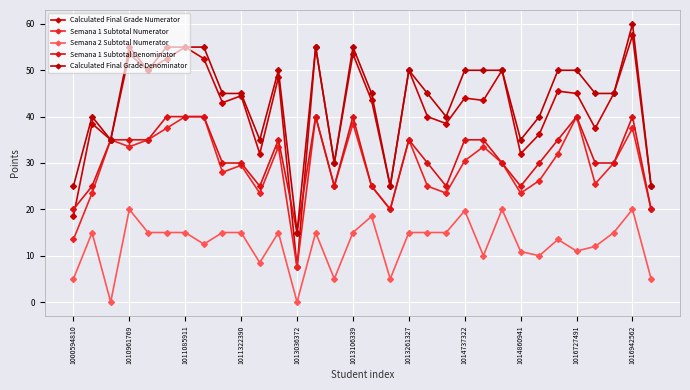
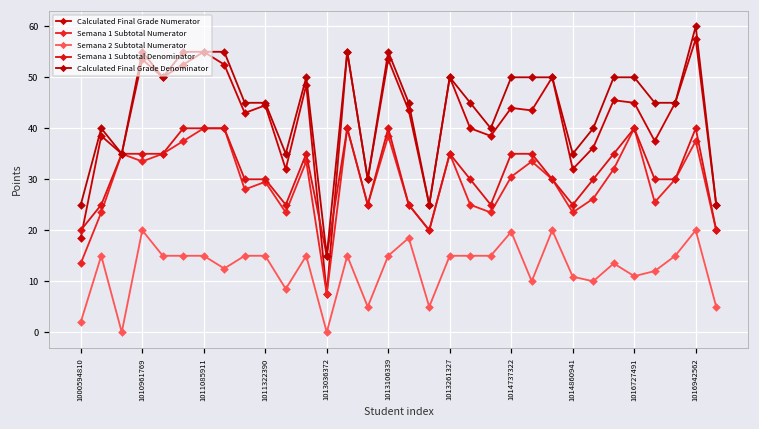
Semana 2 Subtotal Numerator, 1000594810: 5 -> 2
